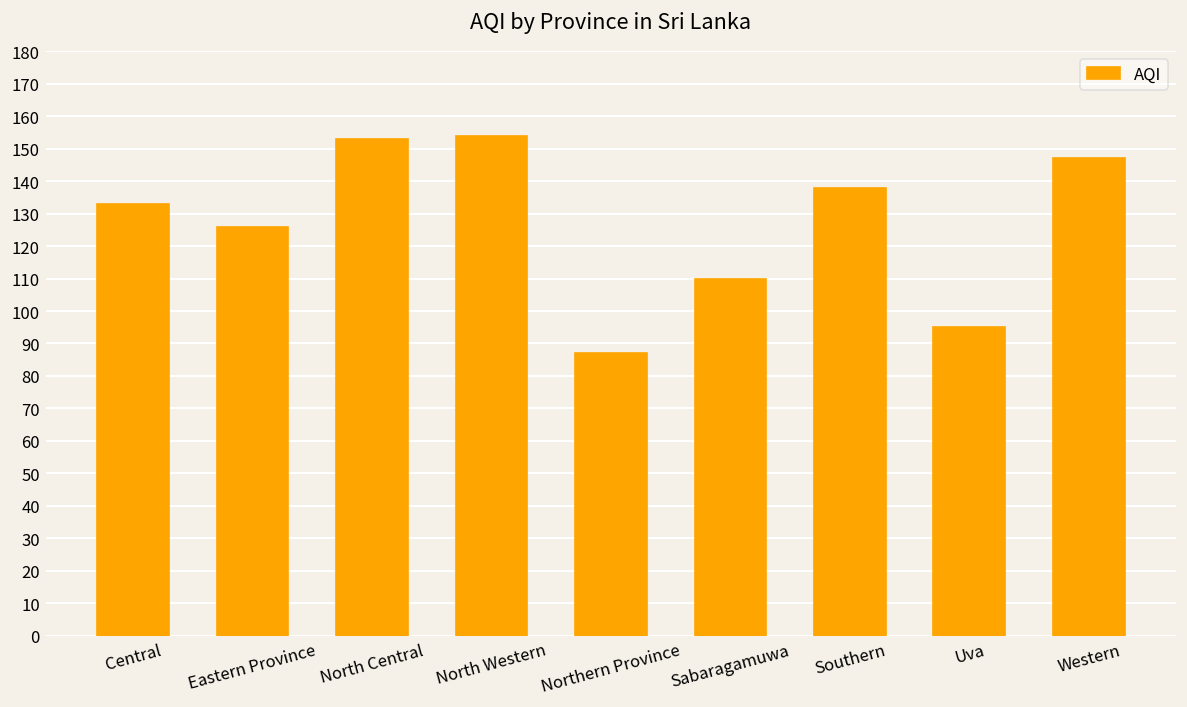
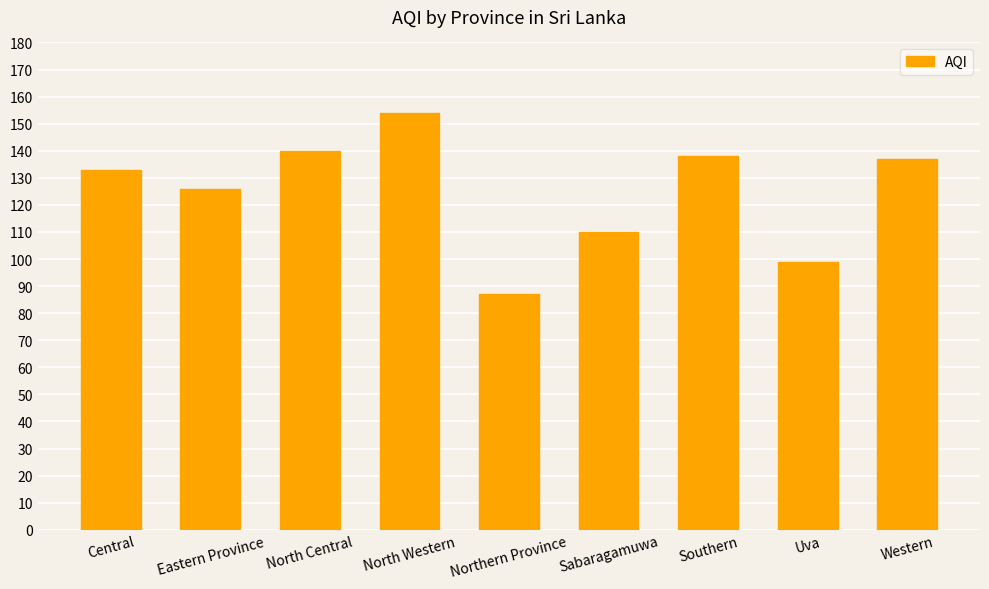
North Central: 153 -> 140
Uva: 95 -> 99
Western: 147 -> 137
